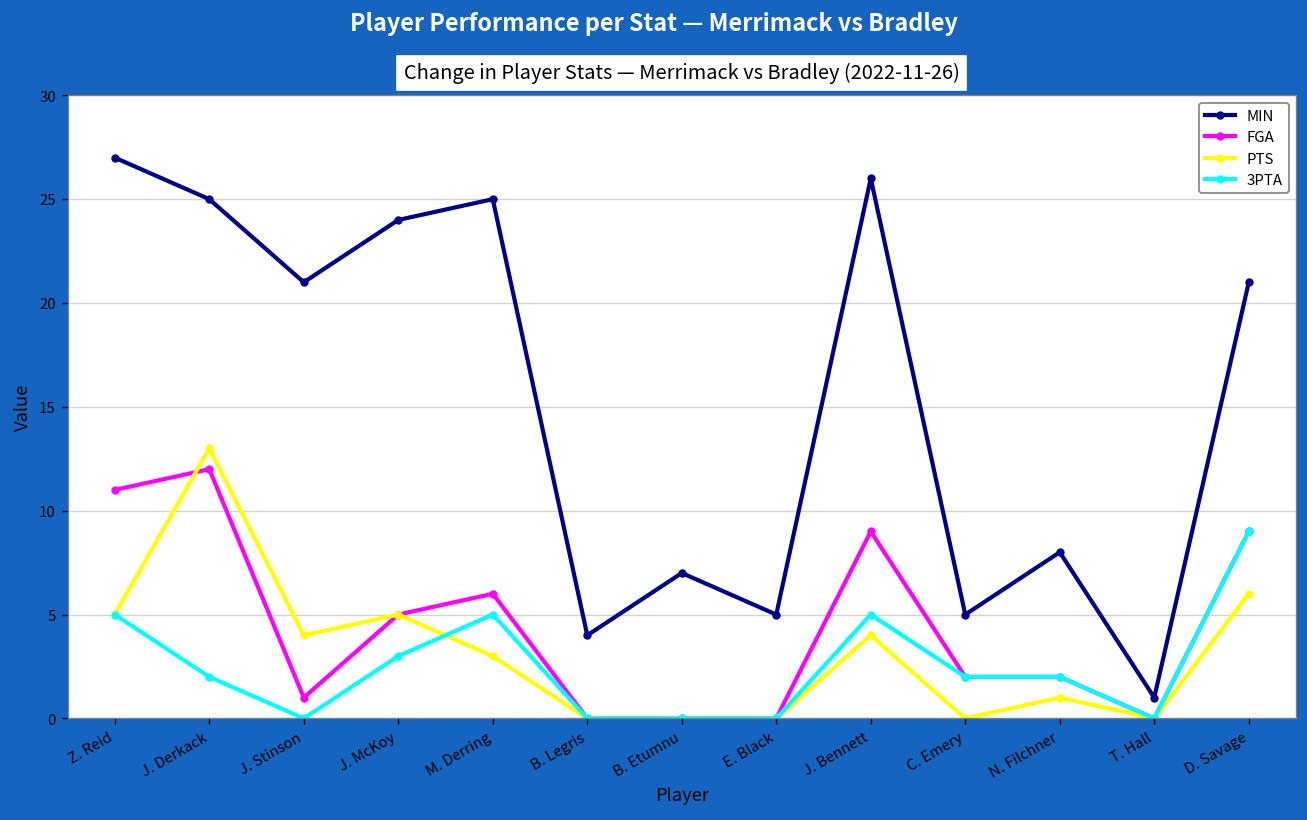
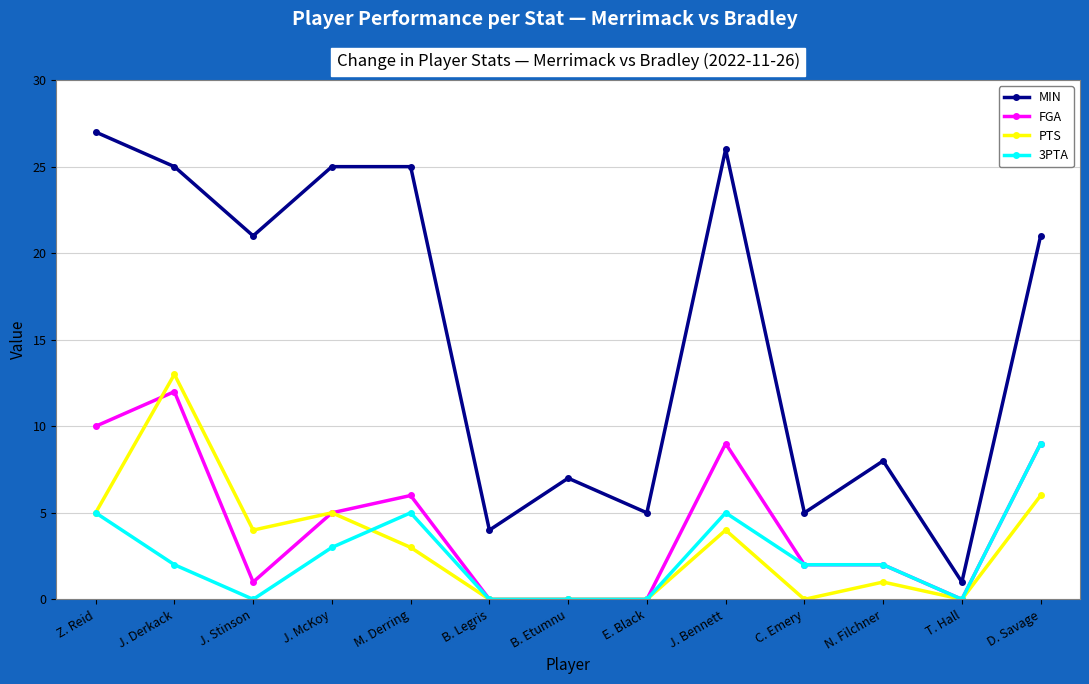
FGA, Z. Reid: 11 -> 10
MIN, J. McKoy: 24 -> 25
